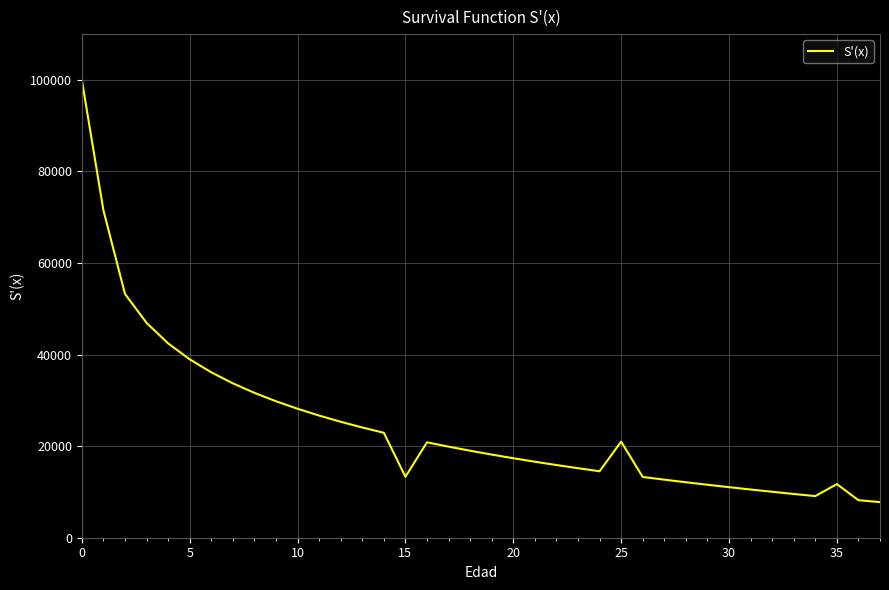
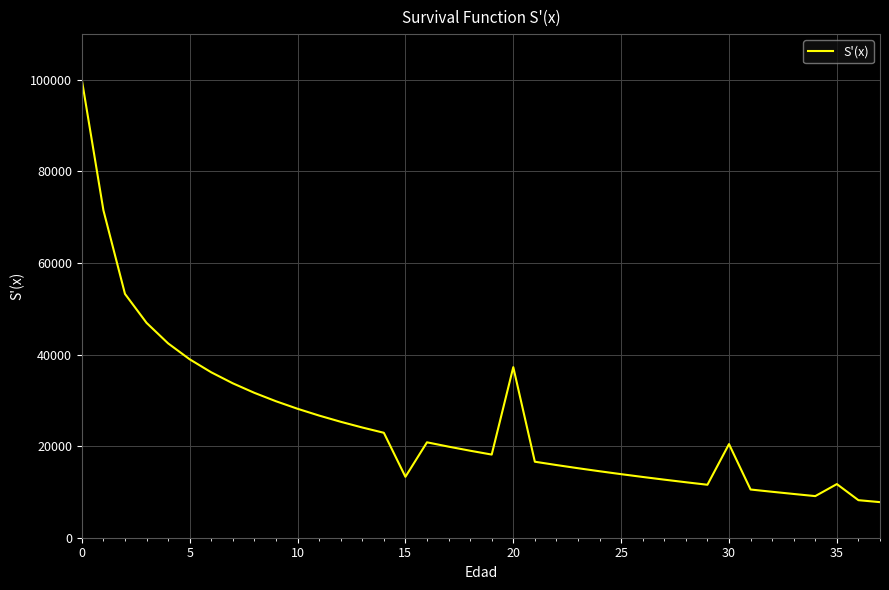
20: 17000 -> 37000
25: 21000 -> 14000
30: 11000 -> 20000
